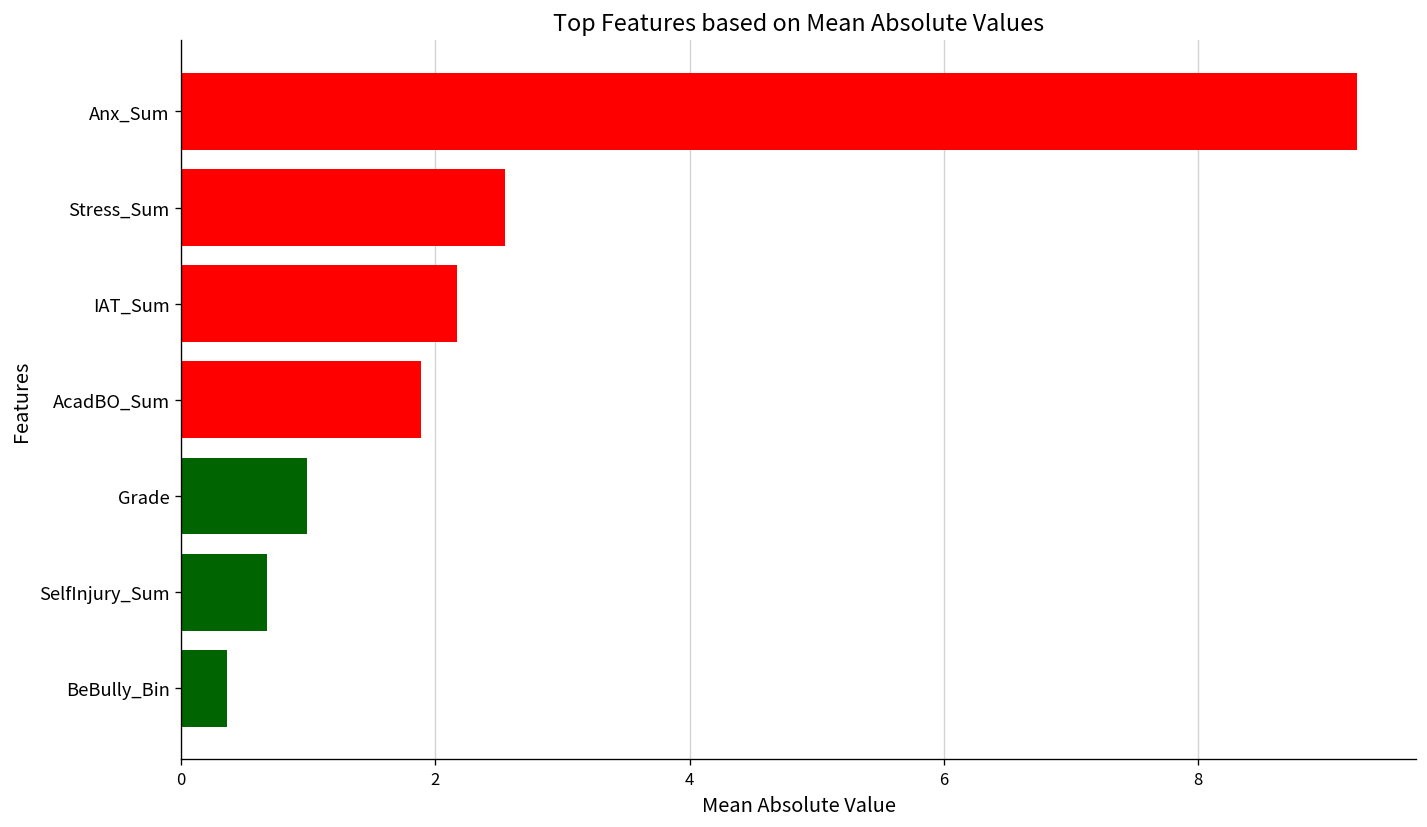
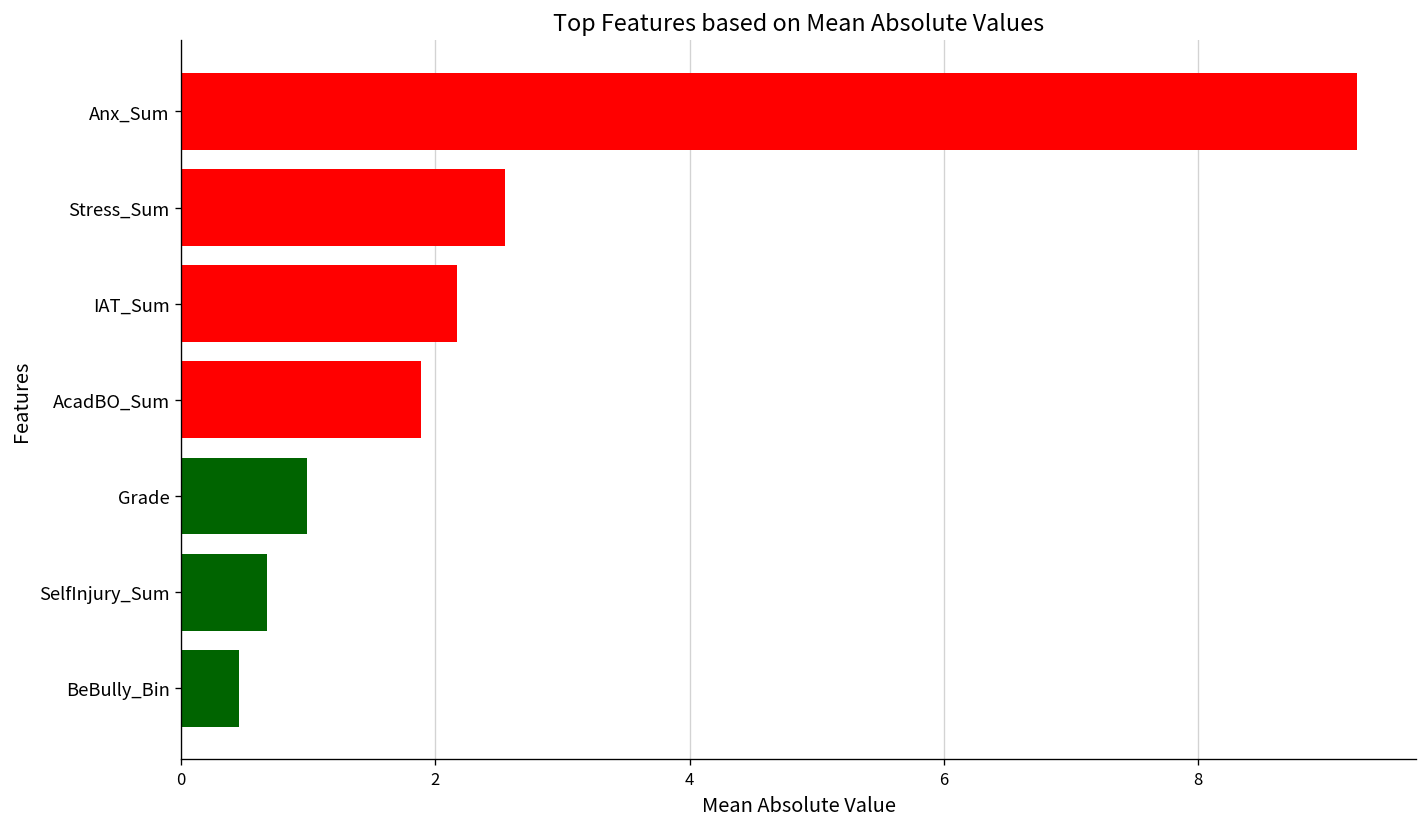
BeBully_Bin: 0.36 -> 0.46
